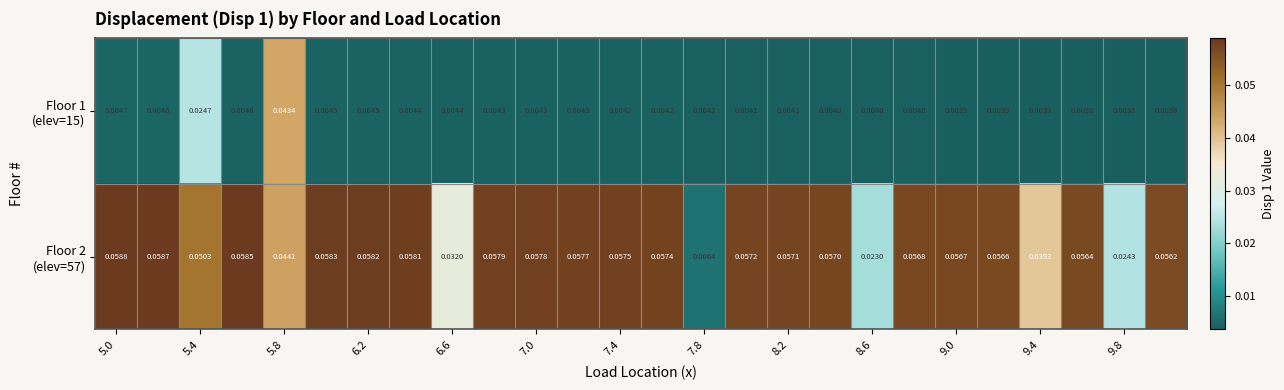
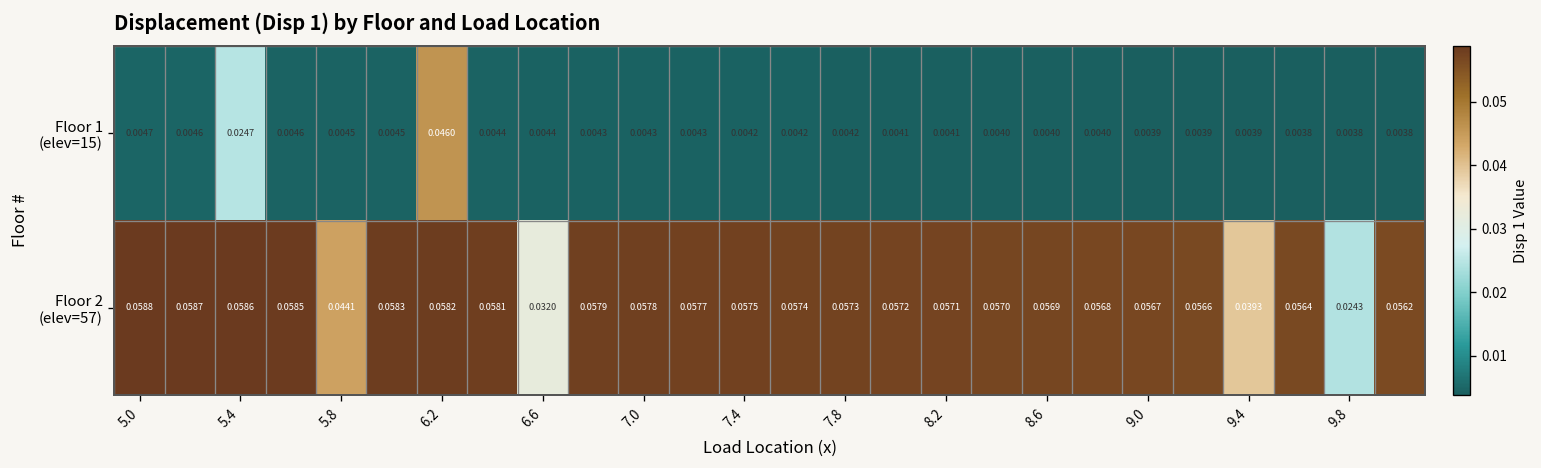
Floor 1 (elev=15), 5.8: 0.0434 -> 0.0045
Floor 1 (elev=15), 6.2: 0.0045 -> 0.0460
Floor 2 (elev=57), 5.4: 0.0503 -> 0.0586
Floor 2 (elev=57), 7.8: 0.0064 -> 0.0573
Floor 2 (elev=57), 8.6: 0.0230 -> 0.0569
